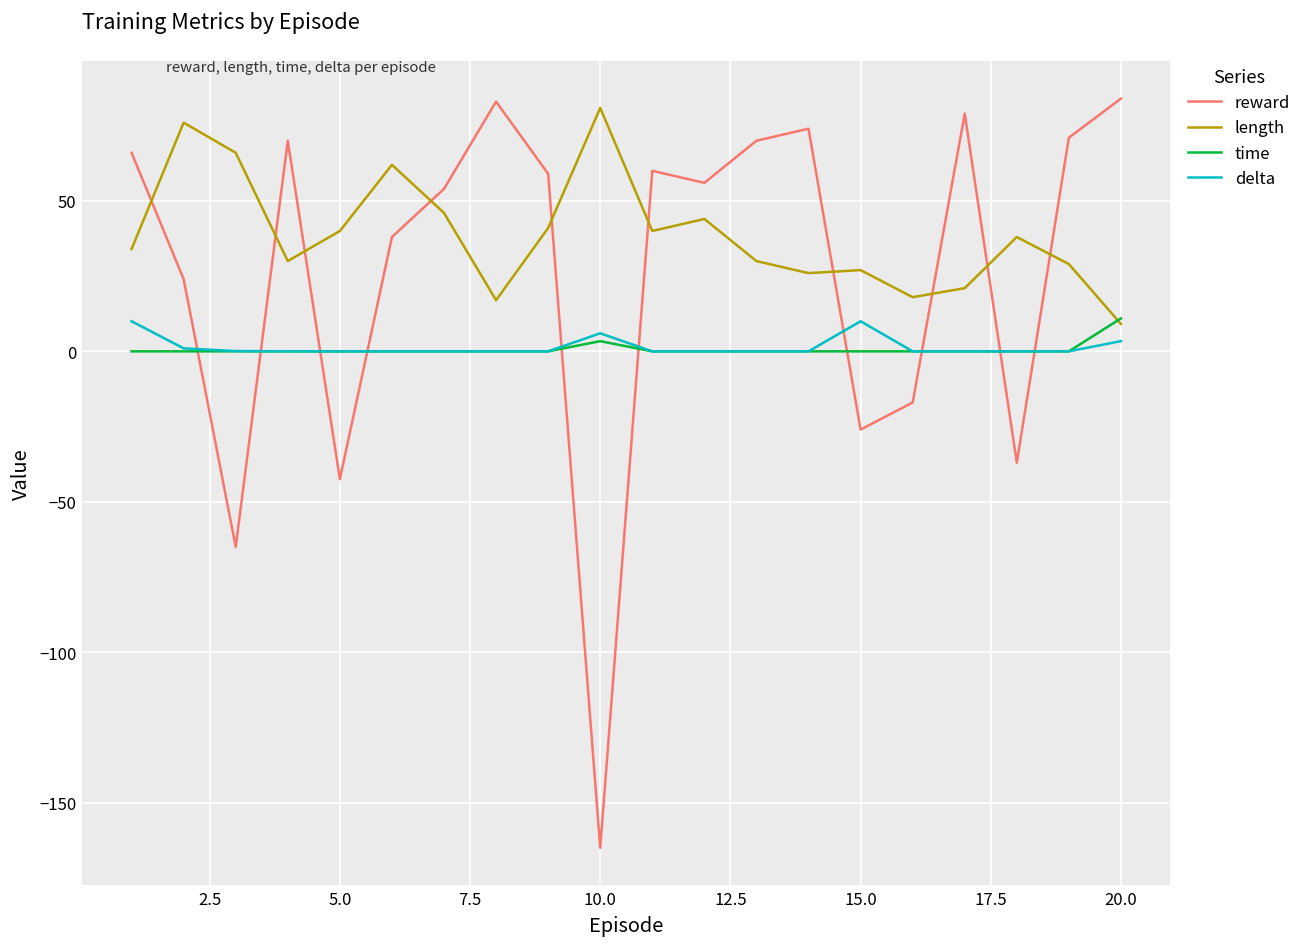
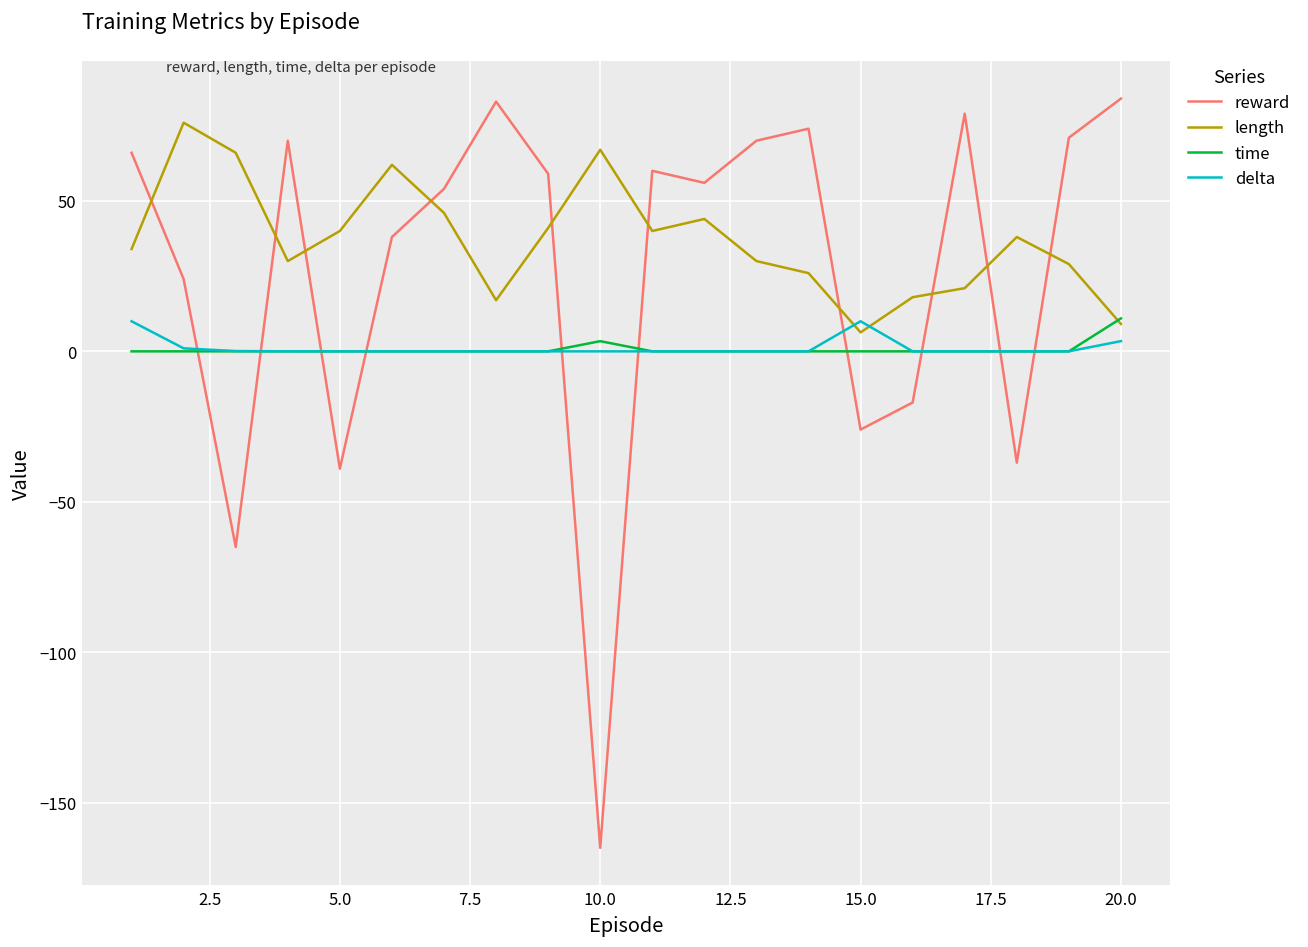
reward, 5.0: -43 -> -39
length, 10.0: 81 -> 67
delta, 10.0: 6 -> 0
length, 15.0: 27 -> 6
